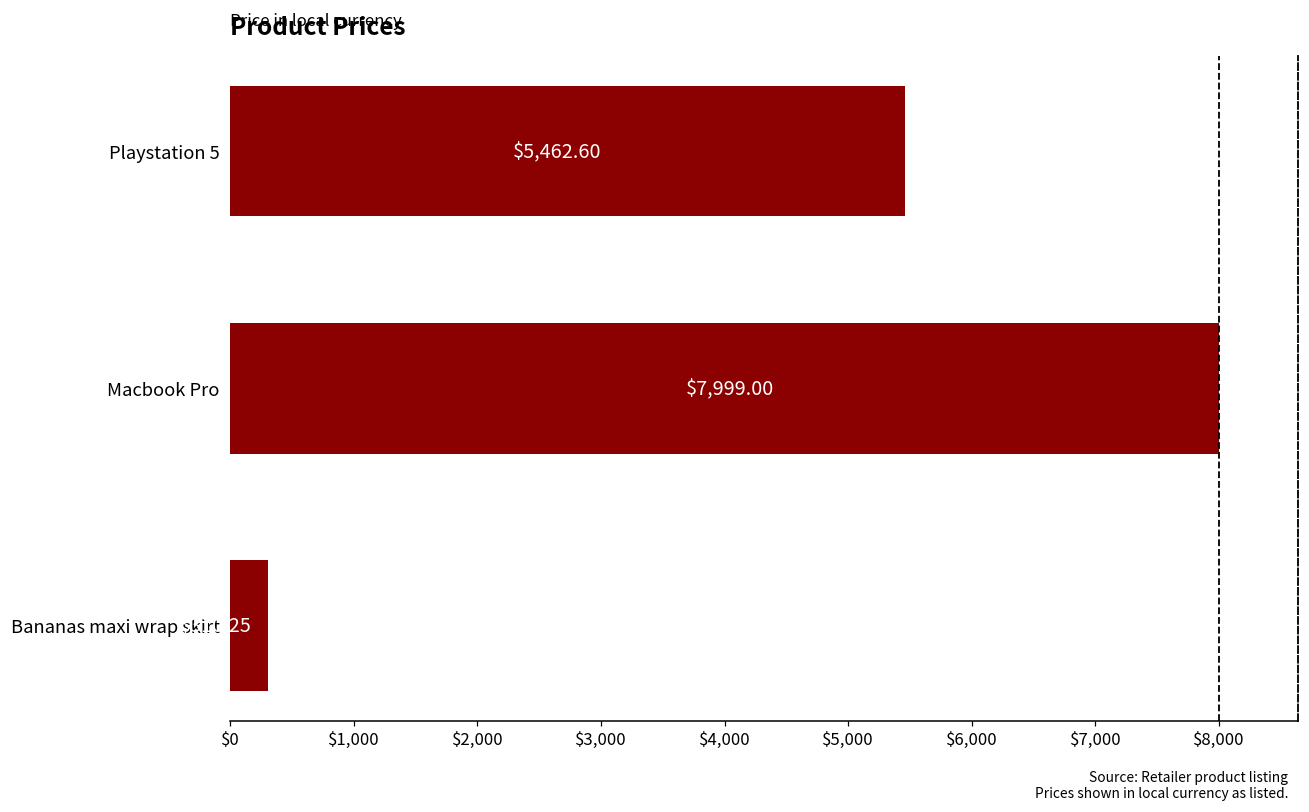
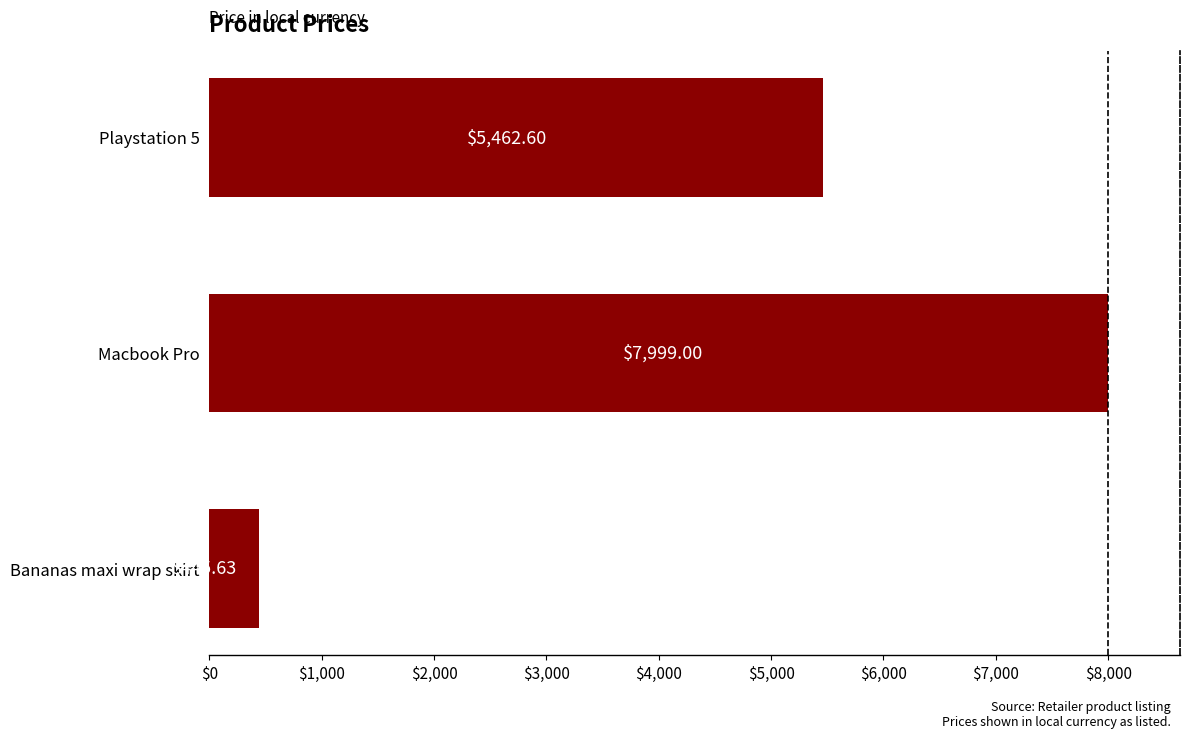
Bananas maxi wrap skirt: $310 -> $450
